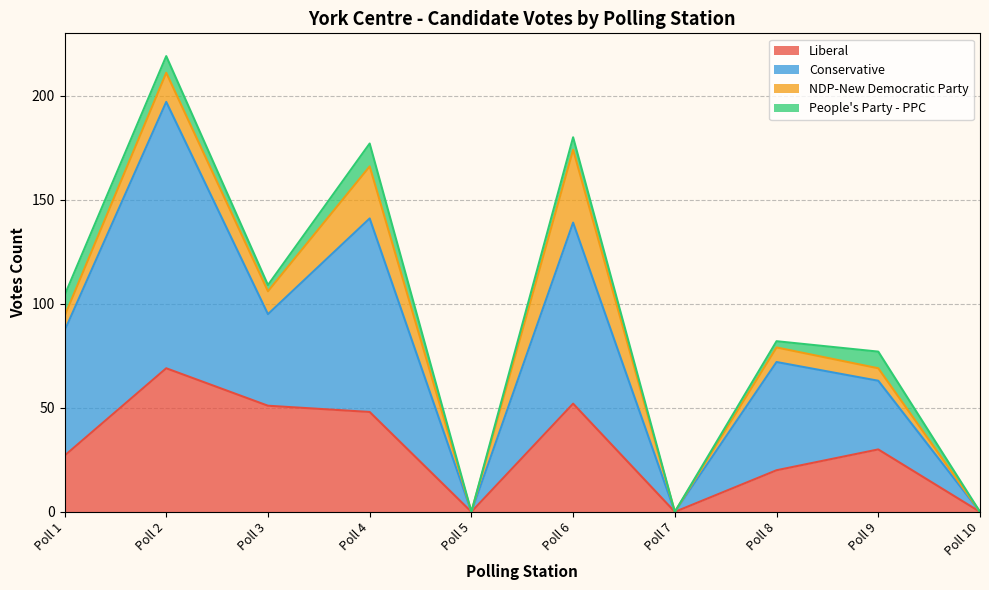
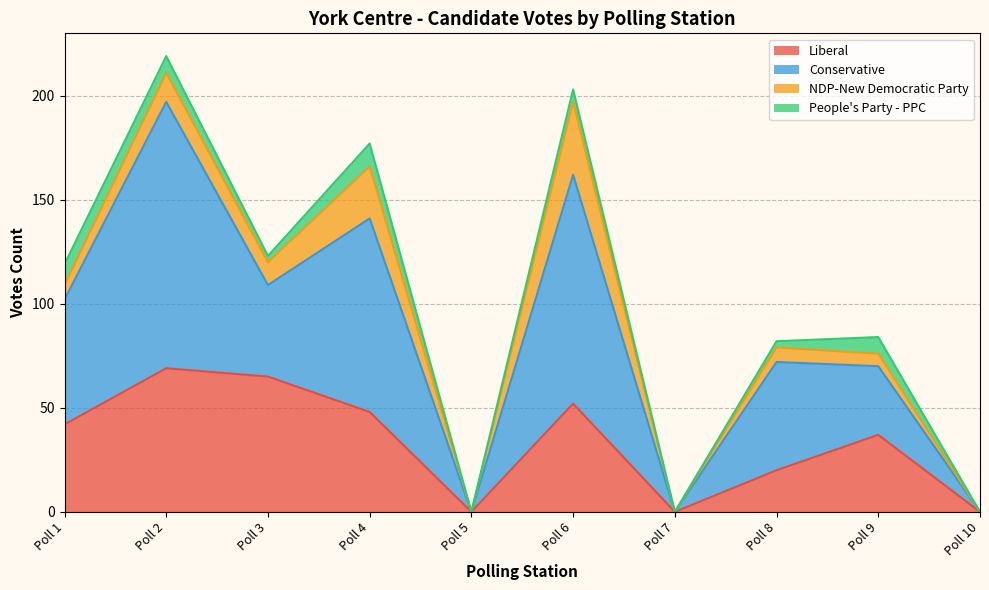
Liberal, Poll 1: 27 -> 42
Liberal, Poll 3: 51 -> 65
Conservative, Poll 6: 87 -> 110
Liberal, Poll 9: 30 -> 37
